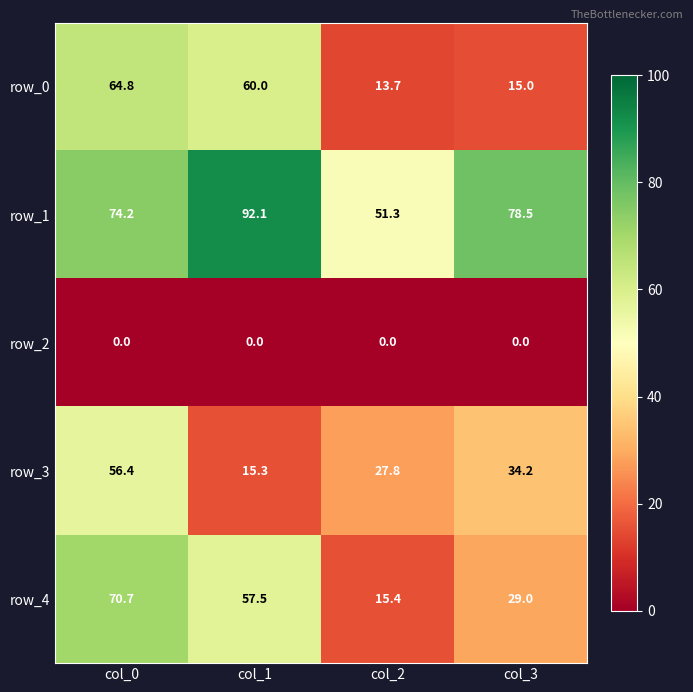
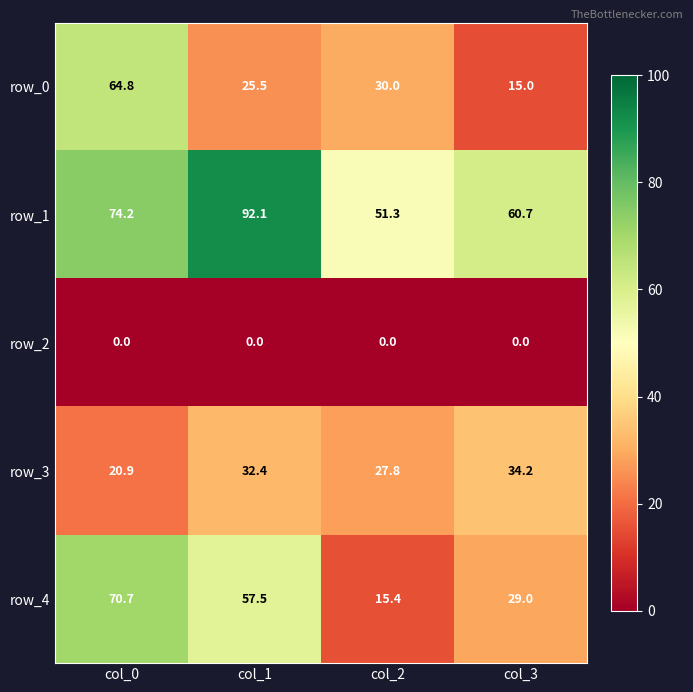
row_0, col_1: 60.0 -> 25.5
row_0, col_2: 13.7 -> 30.0
row_1, col_3: 78.5 -> 60.7
row_3, col_0: 56.4 -> 20.9
row_3, col_1: 15.3 -> 32.4
